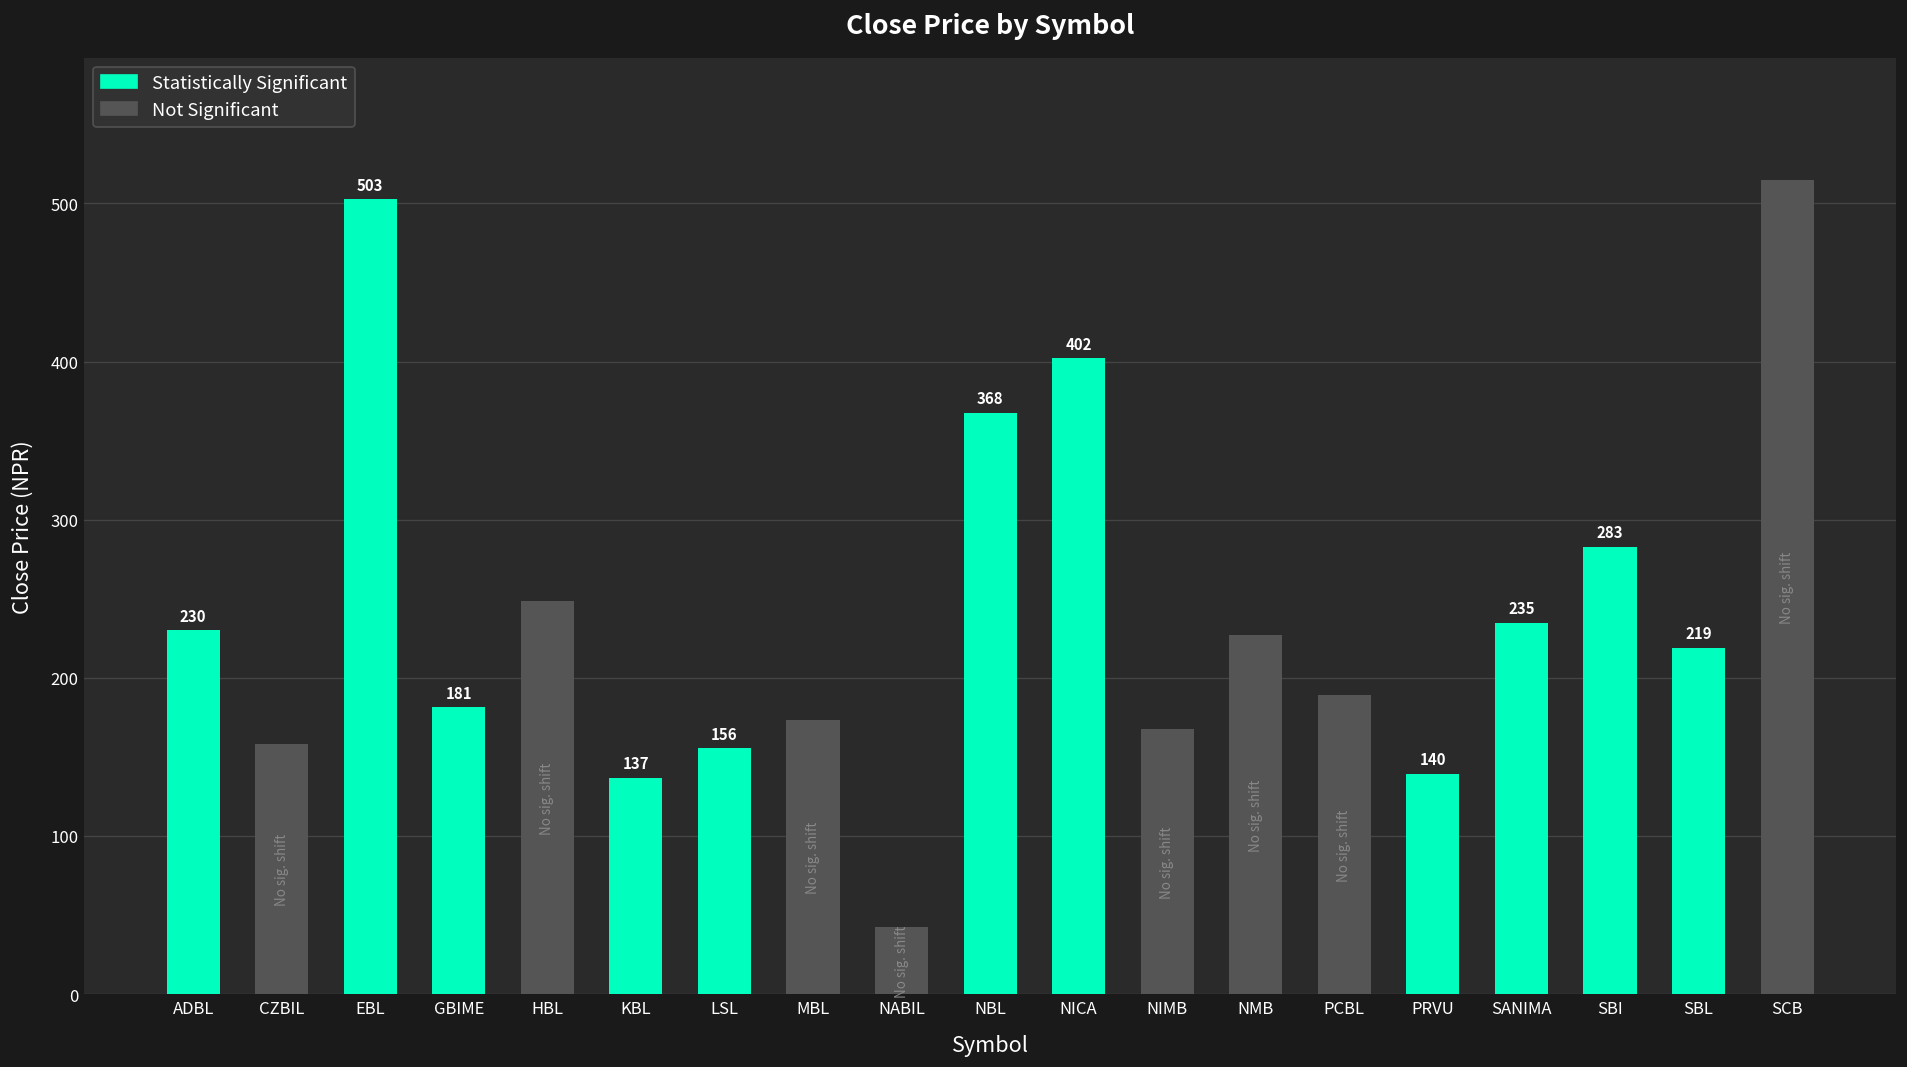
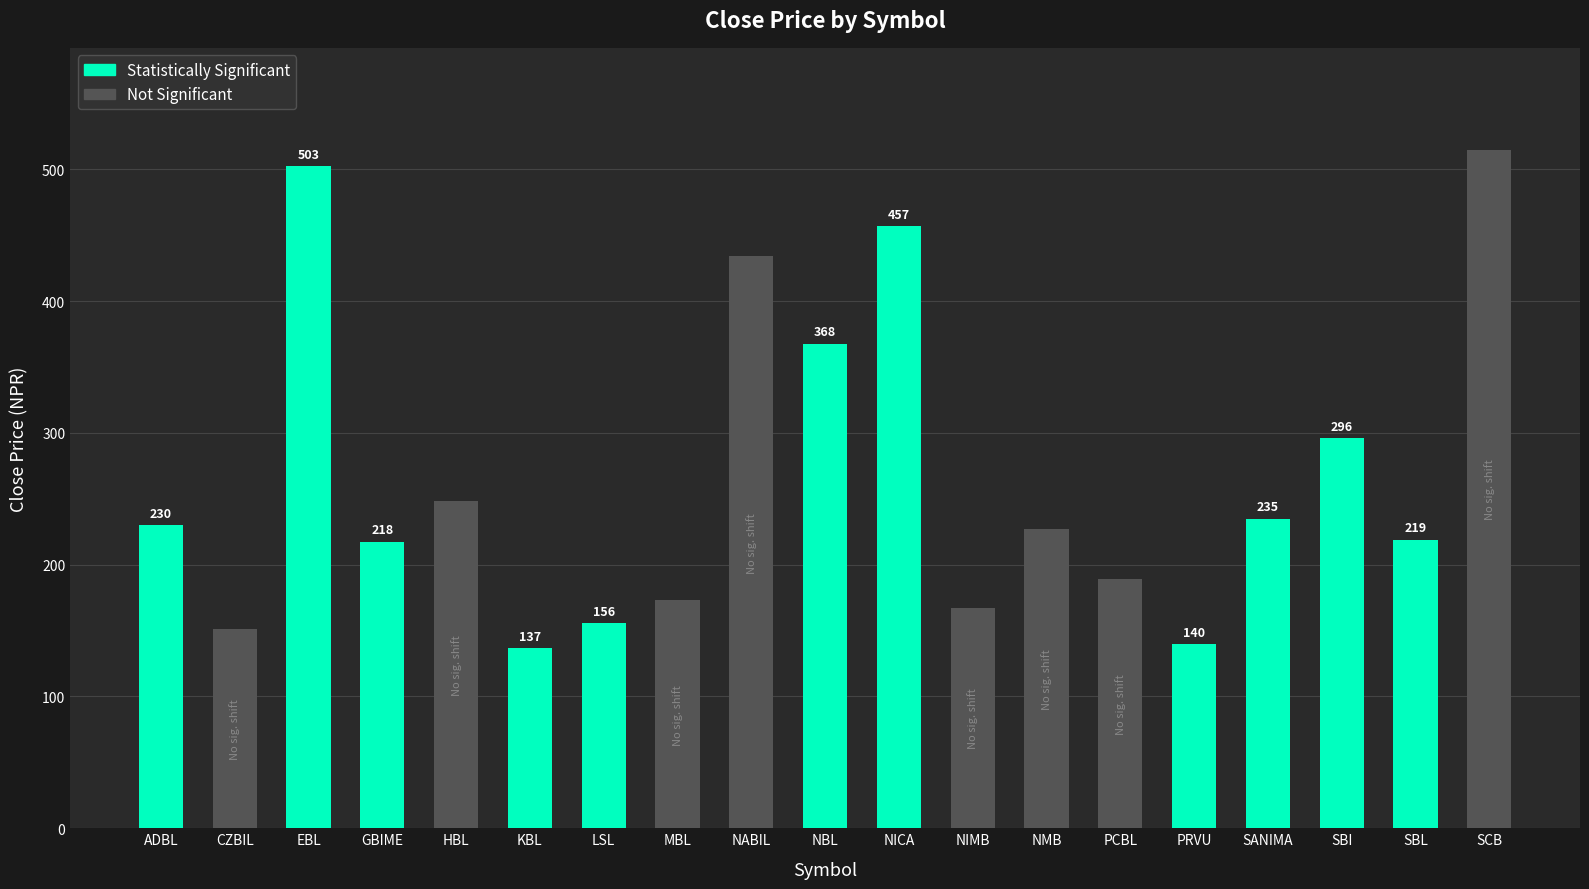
CZBIL: 158 -> 151
GBIME: 181 -> 218
NABIL: 42 -> 434
NICA: 402 -> 457
SBI: 283 -> 296
